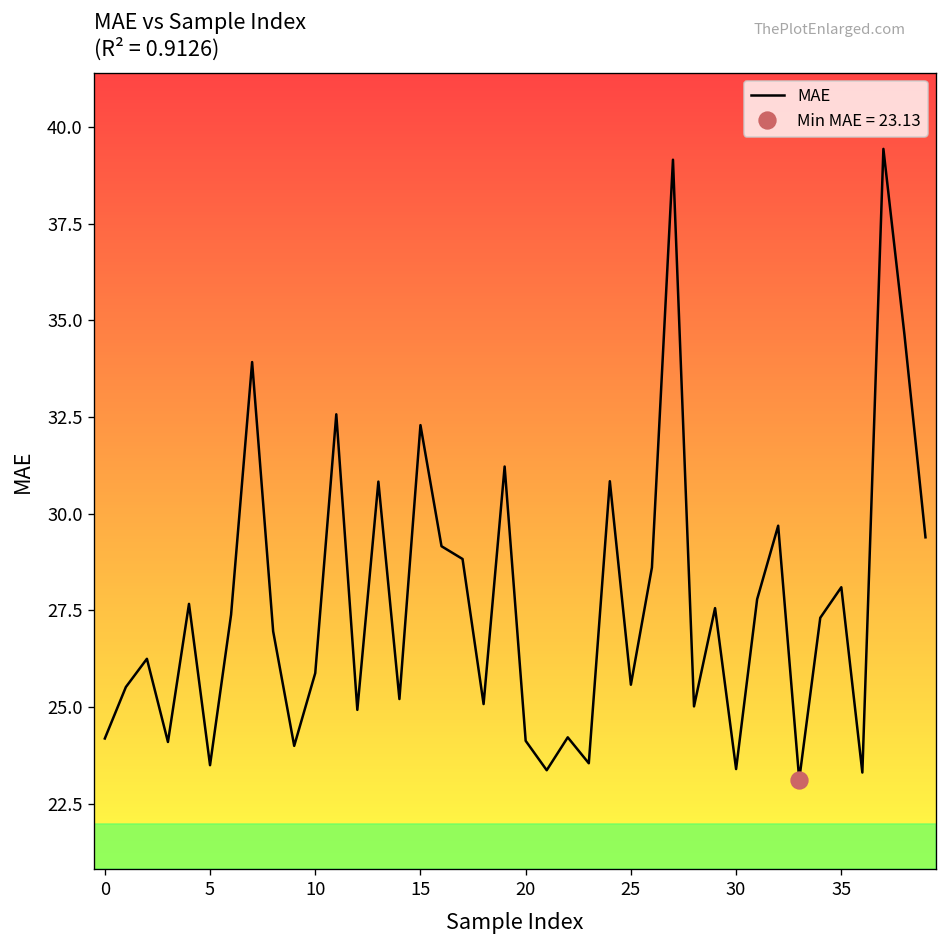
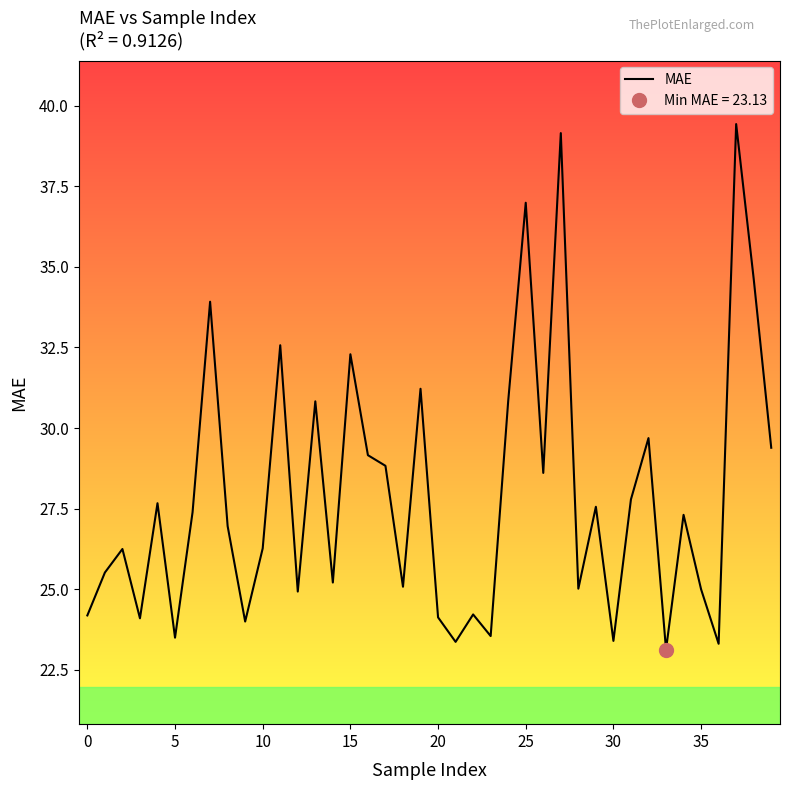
MAE, 10: 25.9 -> 26.3
MAE, 25: 25.6 -> 37.0
MAE, 35: 28.1 -> 25.0
